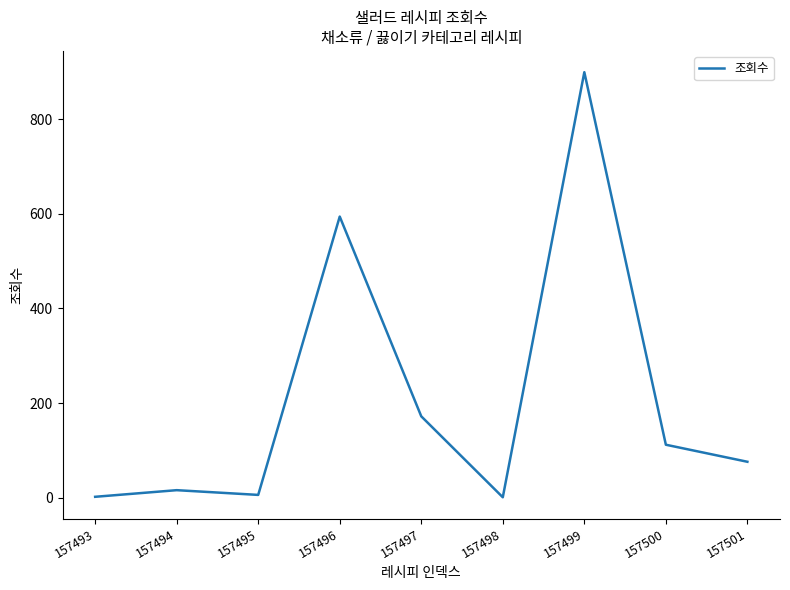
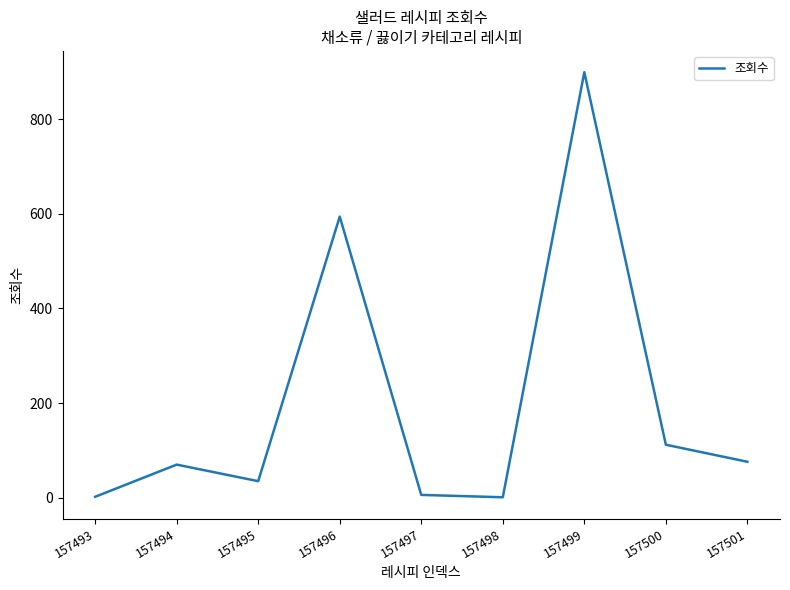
157494: 20 -> 70
157495: 10 -> 40
157497: 170 -> 10
